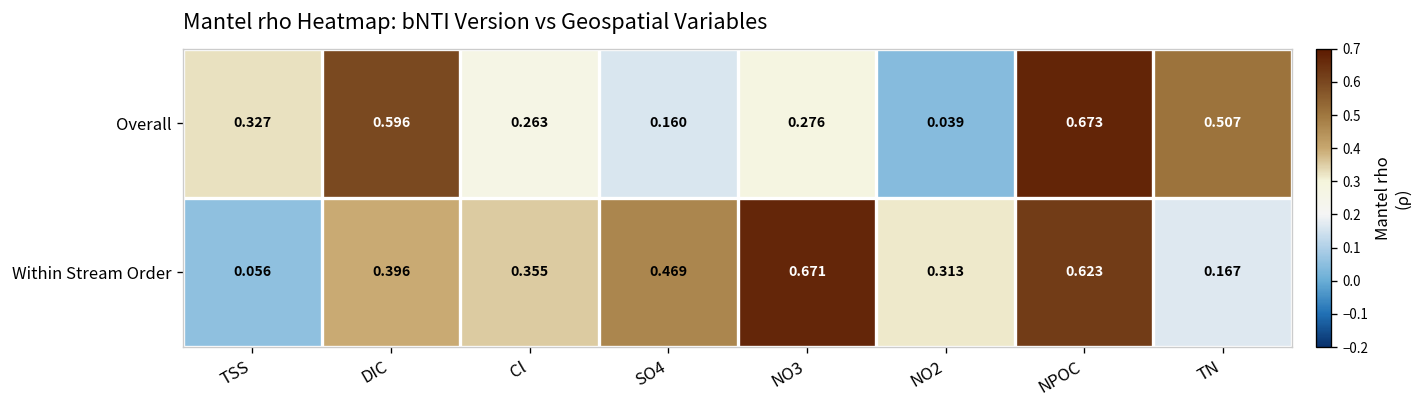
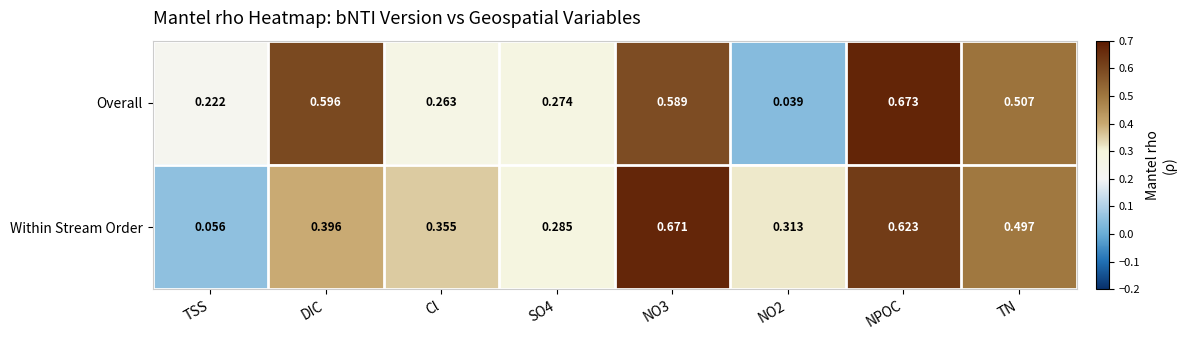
Overall, TSS: 0.327 -> 0.222
Overall, SO4: 0.160 -> 0.274
Overall, NO3: 0.276 -> 0.589
Within Stream Order, SO4: 0.469 -> 0.285
Within Stream Order, TN: 0.167 -> 0.497
